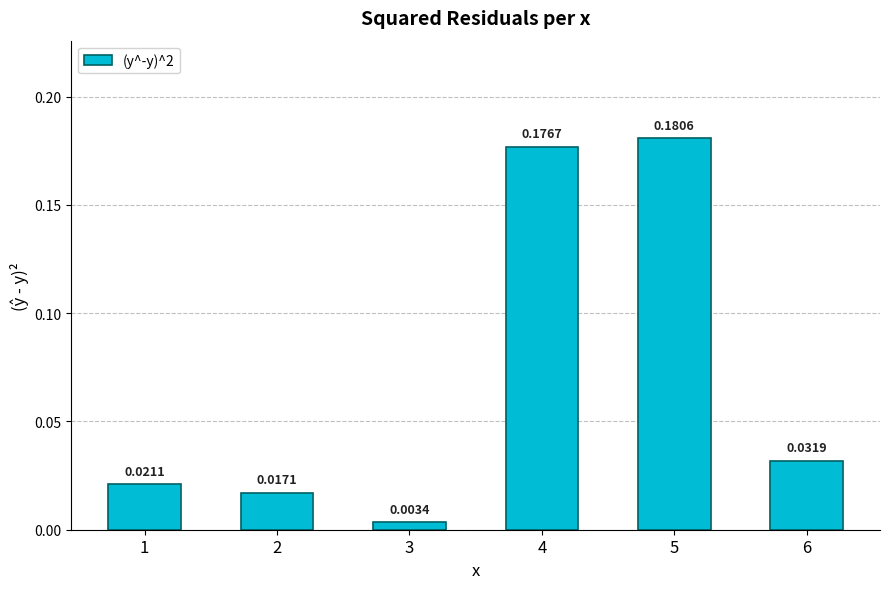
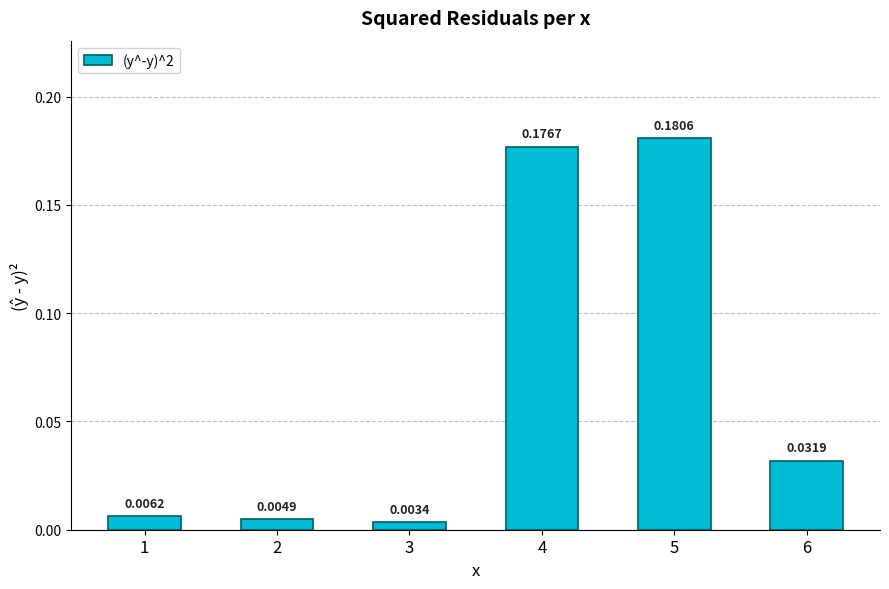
1: 0.0211 -> 0.0062
2: 0.0171 -> 0.0049
